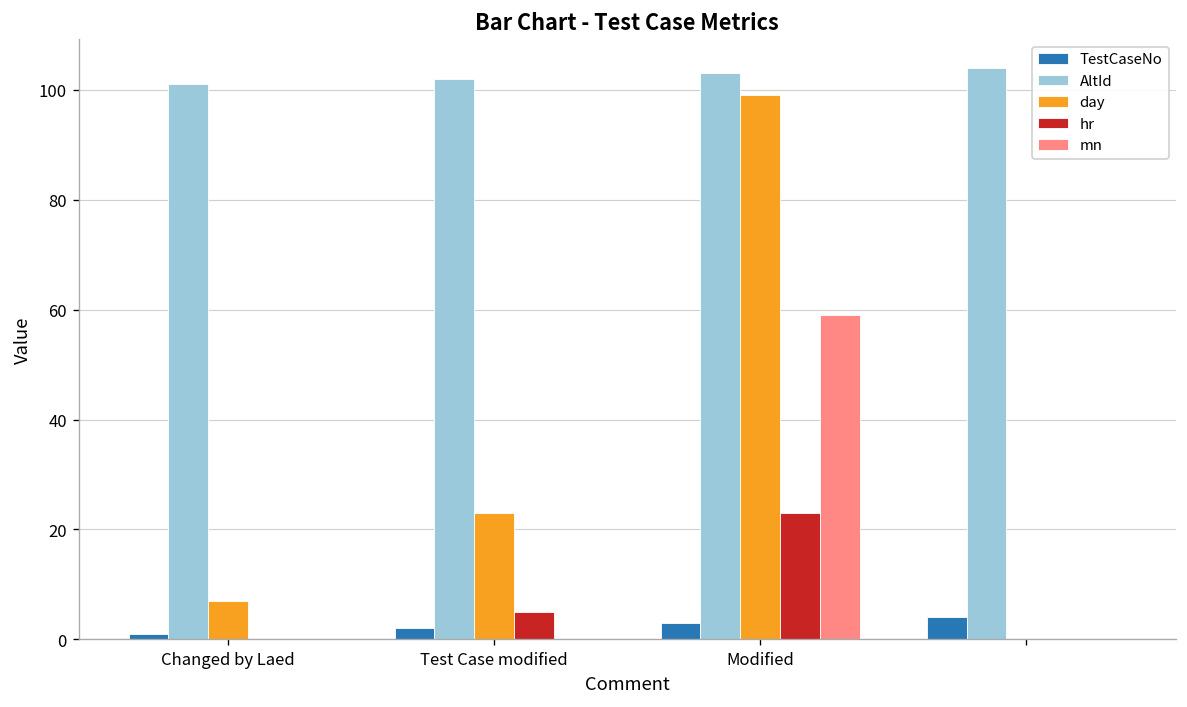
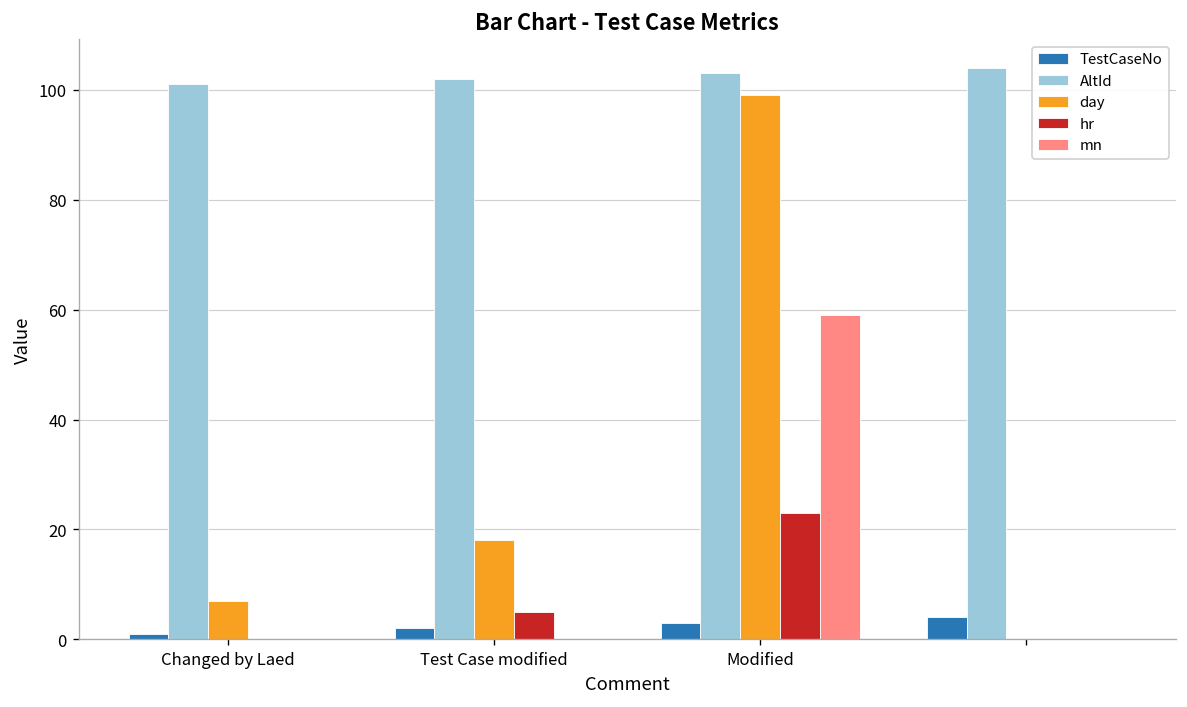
day, Test Case modified: 23 -> 18
